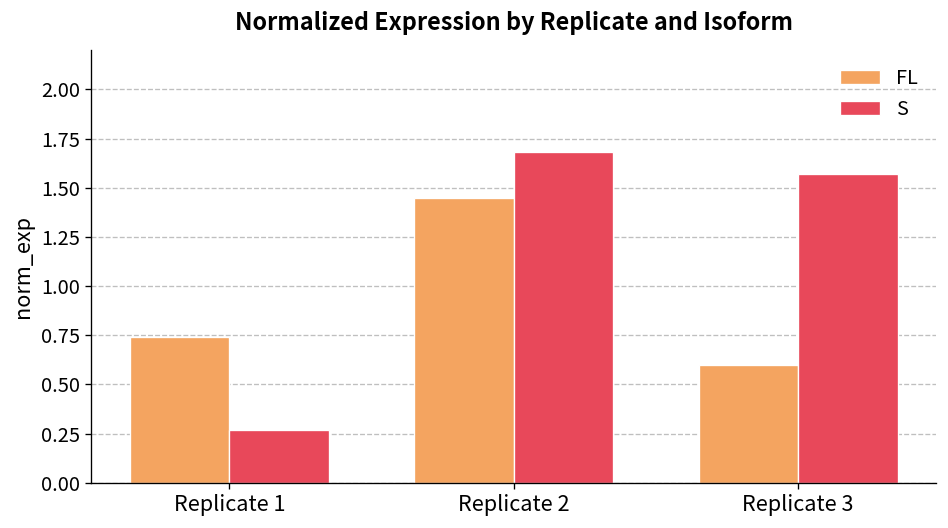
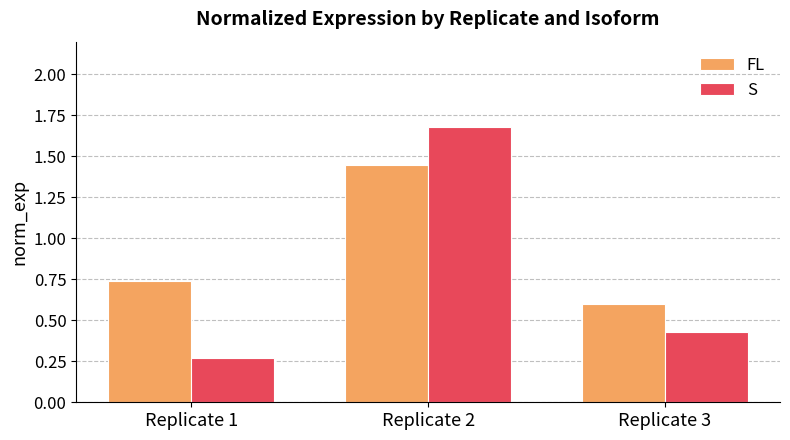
S, Replicate 3: 1.57 -> 0.43
